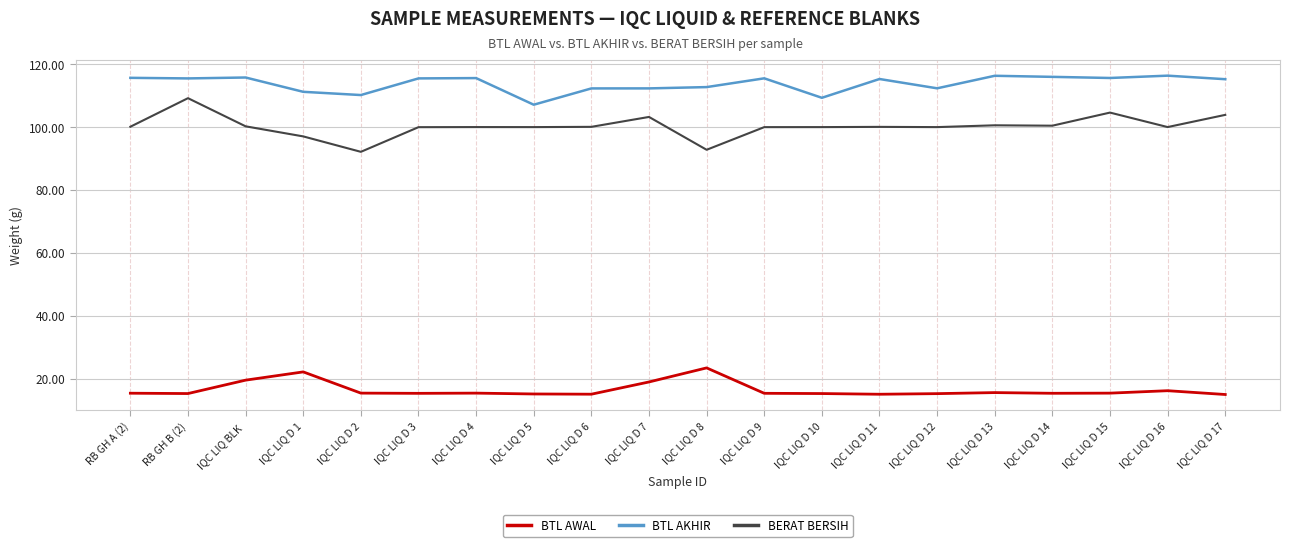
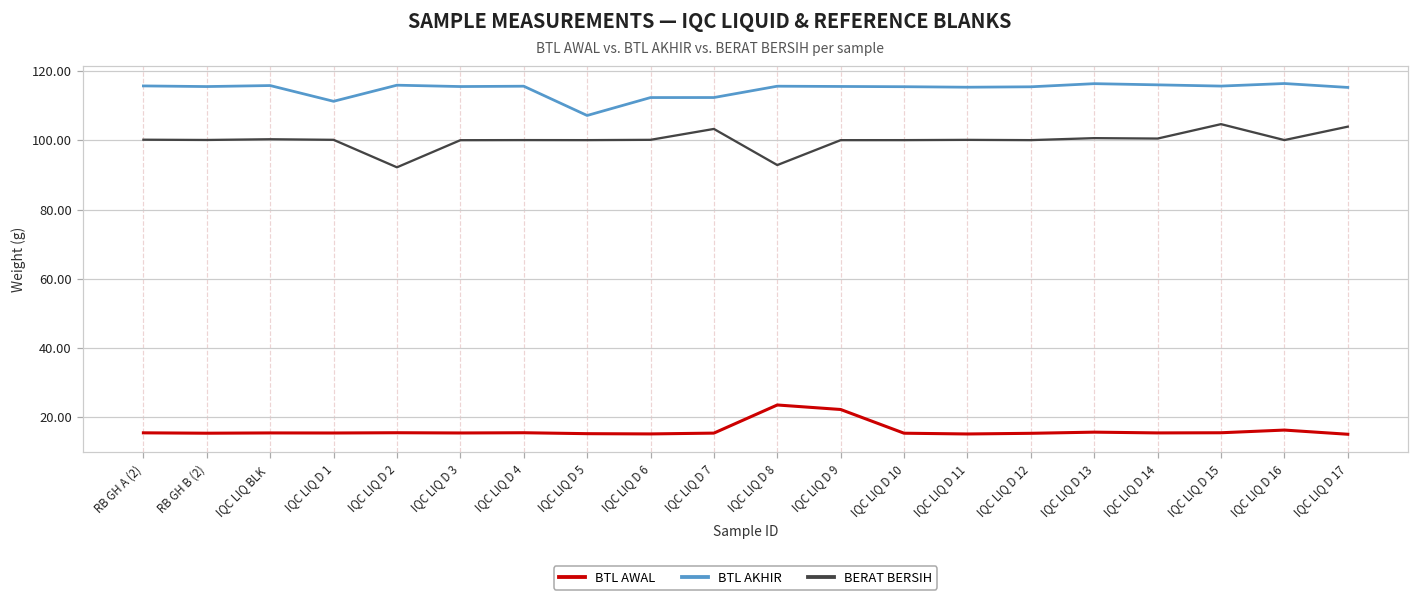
BERAT BERSIH, RB GH B (2): 109 -> 100
BTL AWAL, IQC LIQ BLK: 20 -> 16
BTL AWAL, IQC LIQ D 1: 22 -> 15
BERAT BERSIH, IQC LIQ D 1: 97 -> 100
BTL AKHIR, IQC LIQ D 2: 110 -> 116
BTL AWAL, IQC LIQ D 7: 19 -> 15
BTL AKHIR, IQC LIQ D 8: 113 -> 116
BTL AWAL, IQC LIQ D 9: 15 -> 22
BTL AKHIR, IQC LIQ D 10: 109 -> 115
BTL AKHIR, IQC LIQ D 12: 112 -> 115
